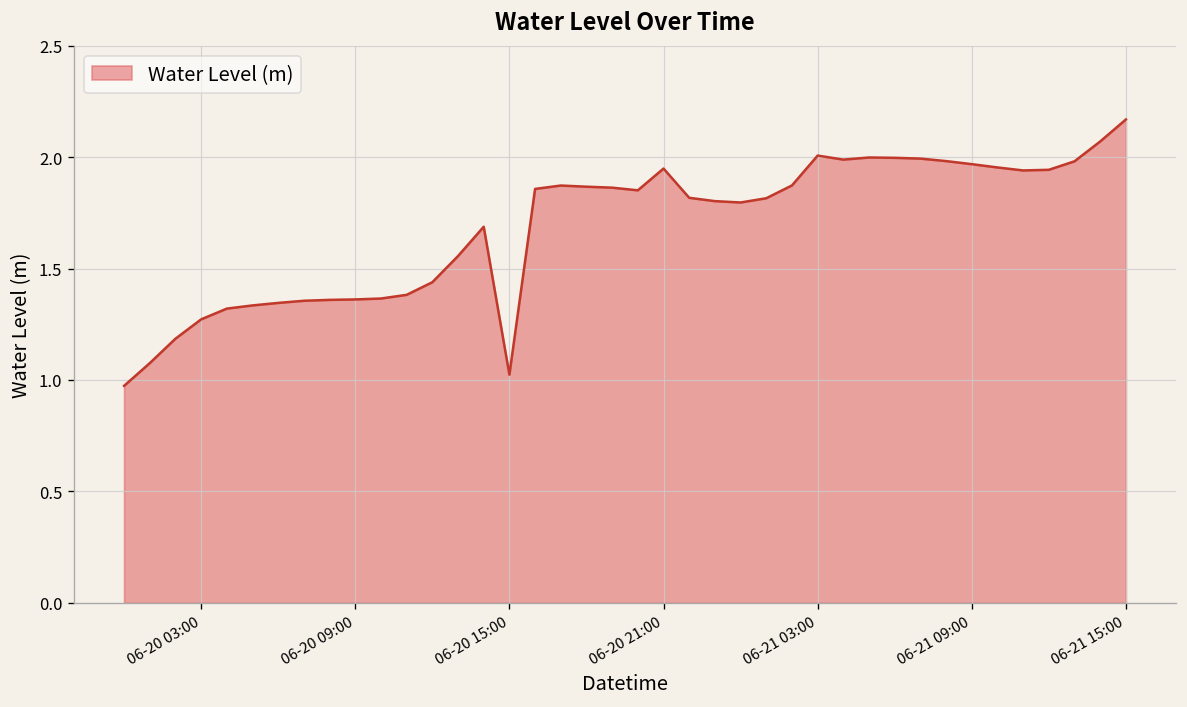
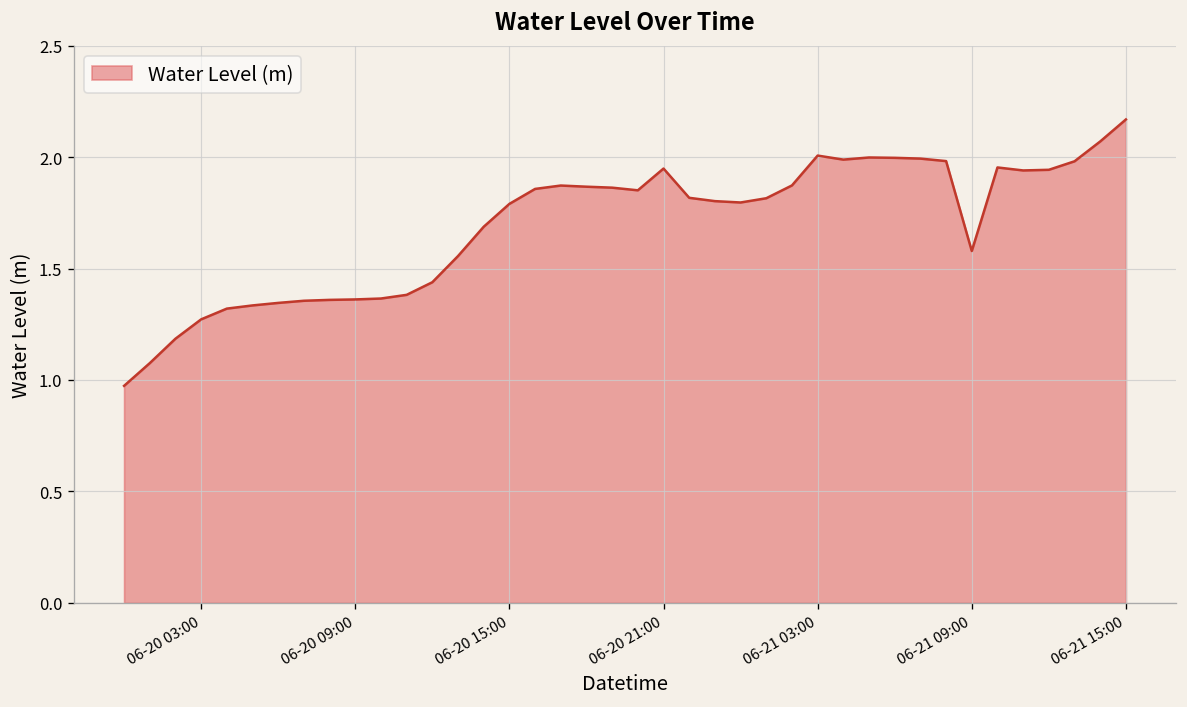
06-20 15:00: 1.02 -> 1.79
06-21 09:00: 1.97 -> 1.58
